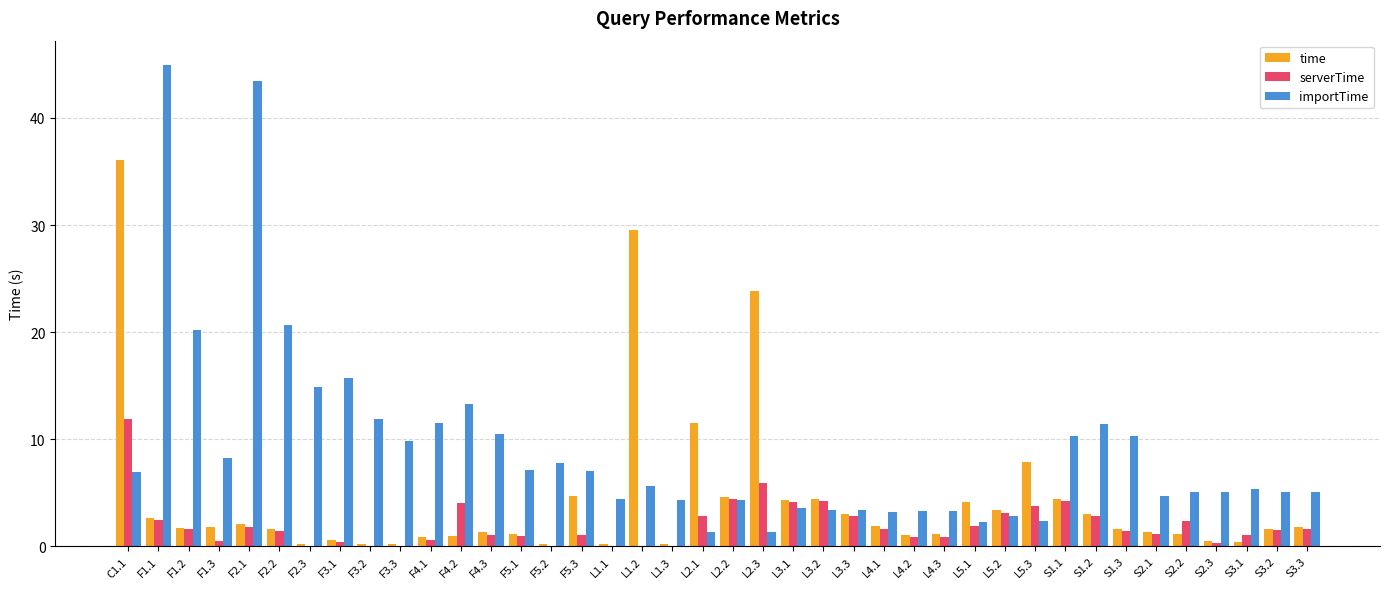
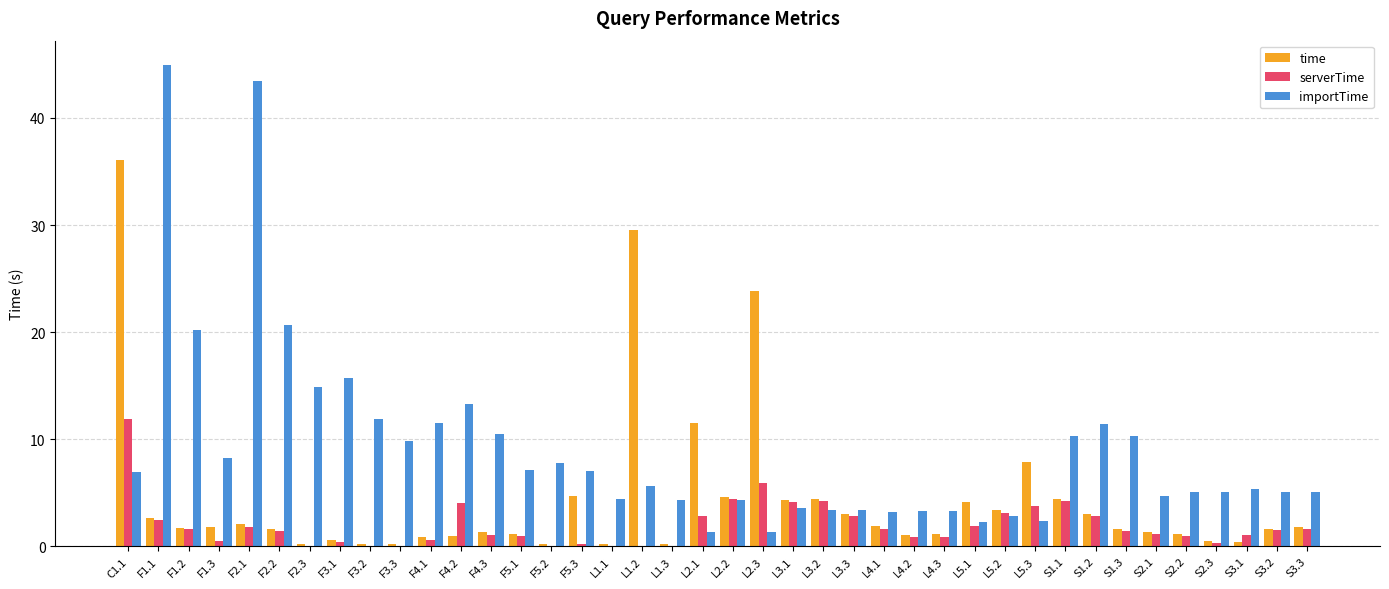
serverTime, F5.3: 1.0 -> 0.2
serverTime, S2.2: 2.3 -> 1.0
